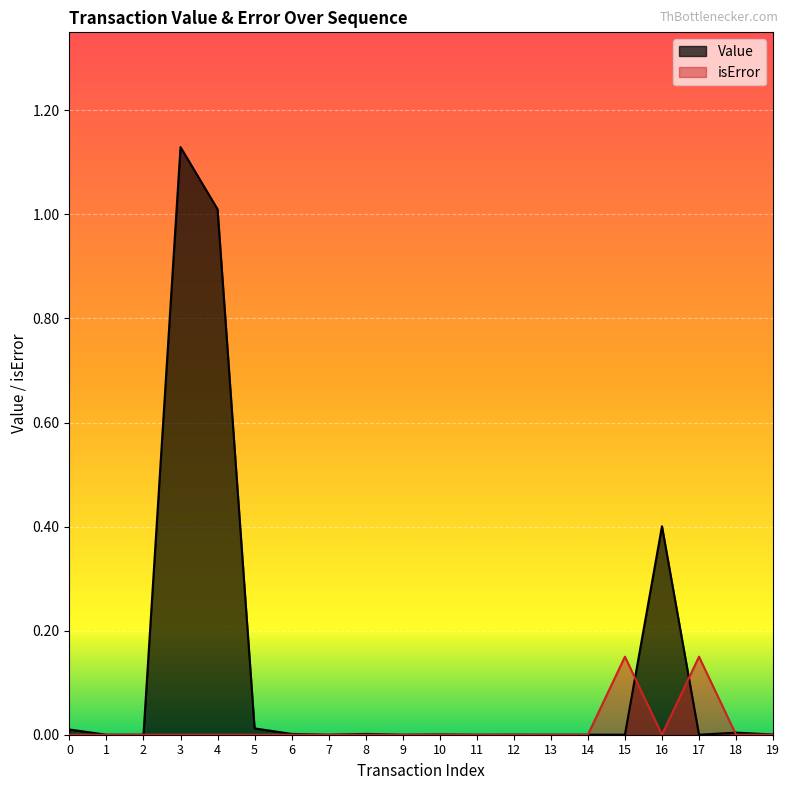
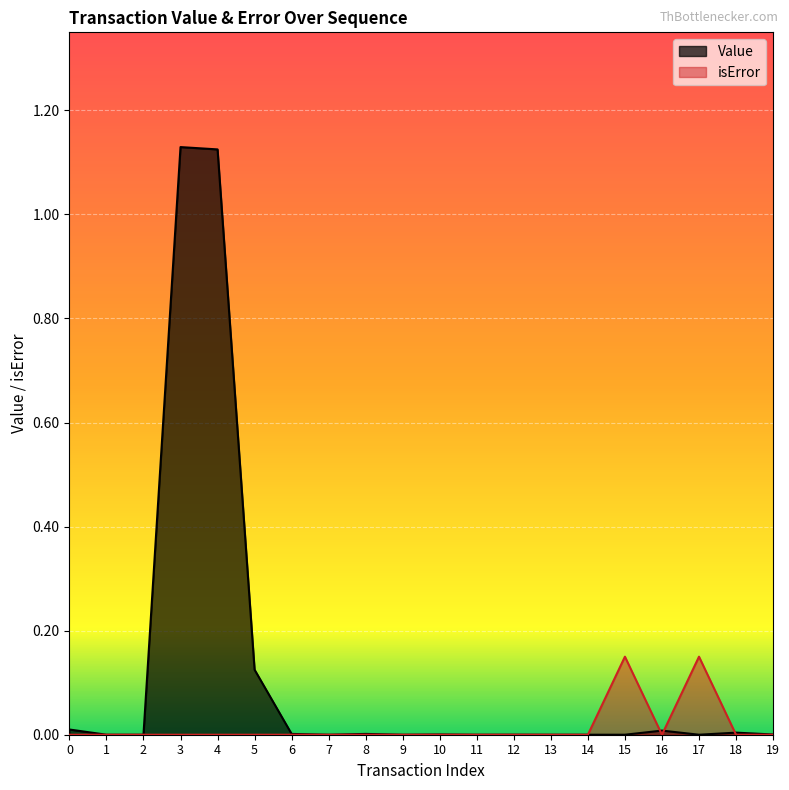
Value, 4: 1.01 -> 1.13
Value, 5: 0.01 -> 0.12
Value, 16: 0.40 -> 0.01
